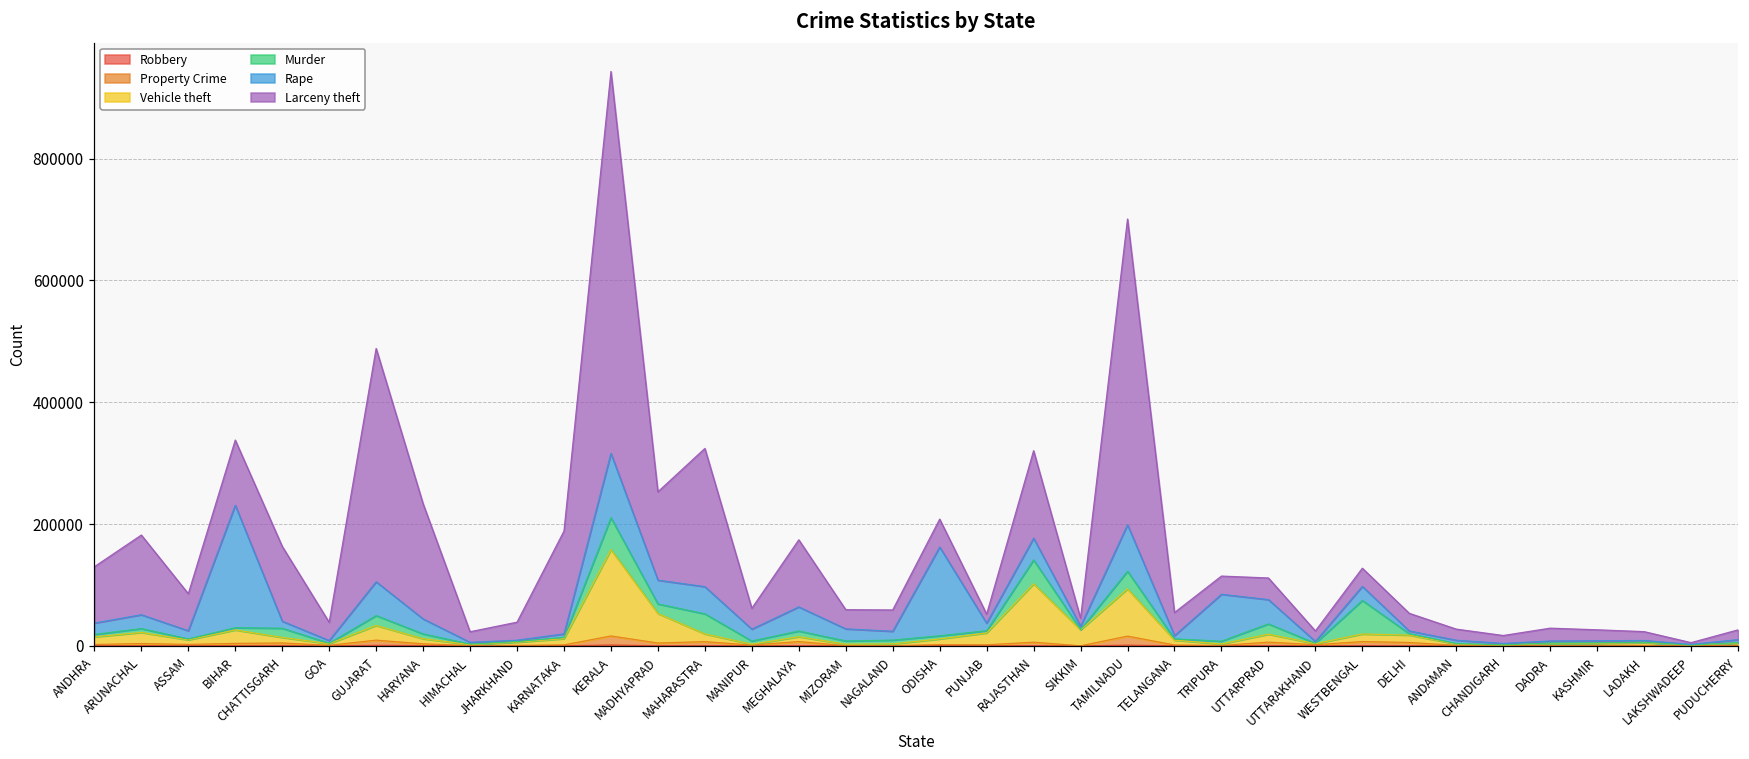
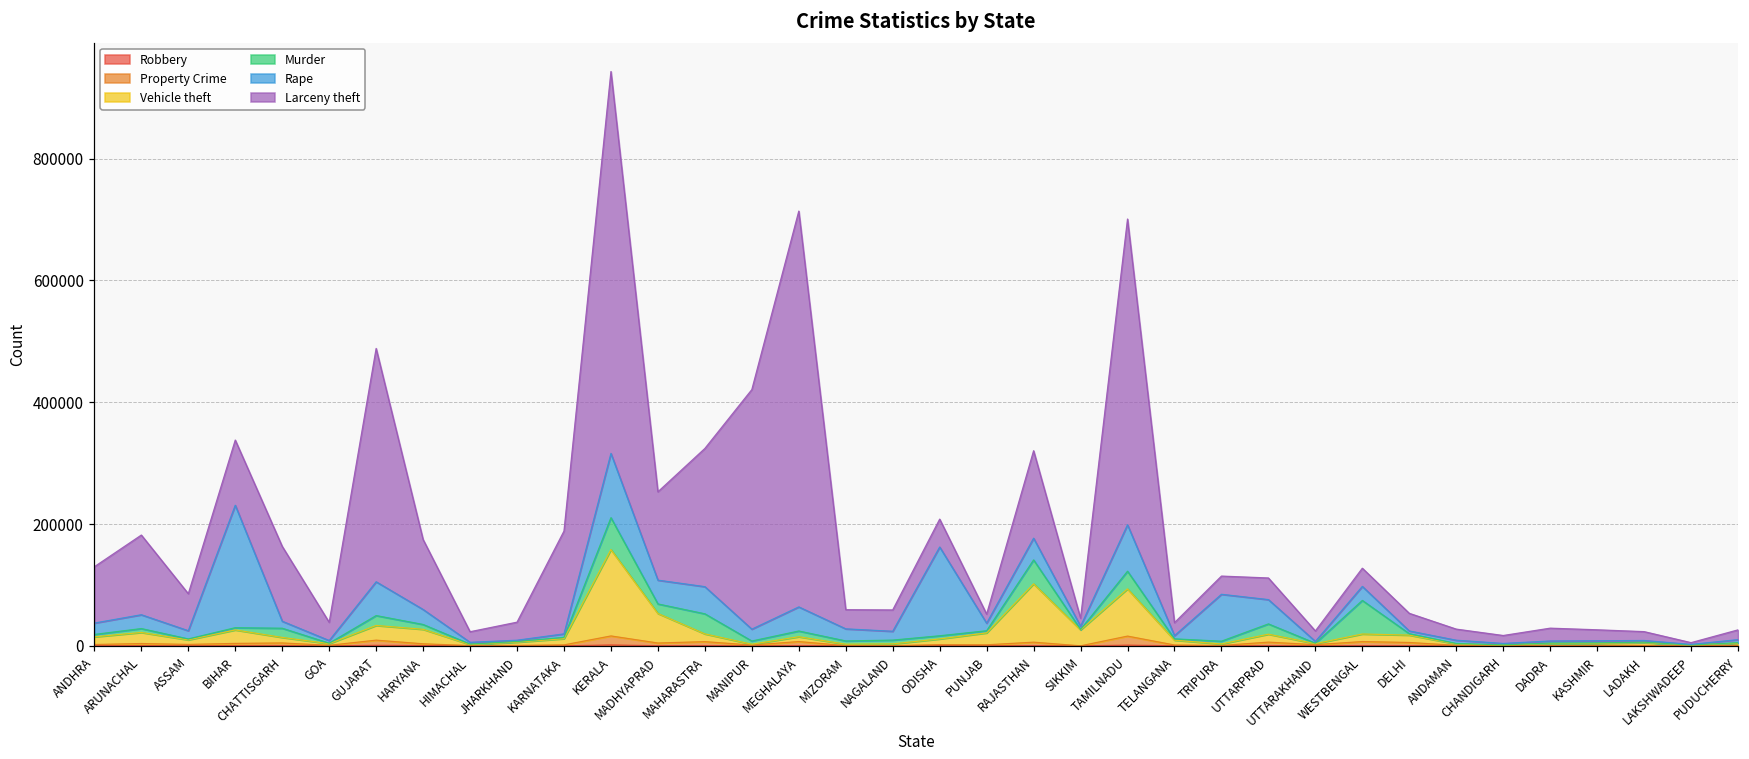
Vehicle theft, HARYANA: 10000 -> 20000
Larceny theft, HARYANA: 190000 -> 110000
Larceny theft, MANIPUR: 30000 -> 390000
Larceny theft, MEGHALAYA: 110000 -> 650000
Larceny theft, TELANGANA: 40000 -> 20000
